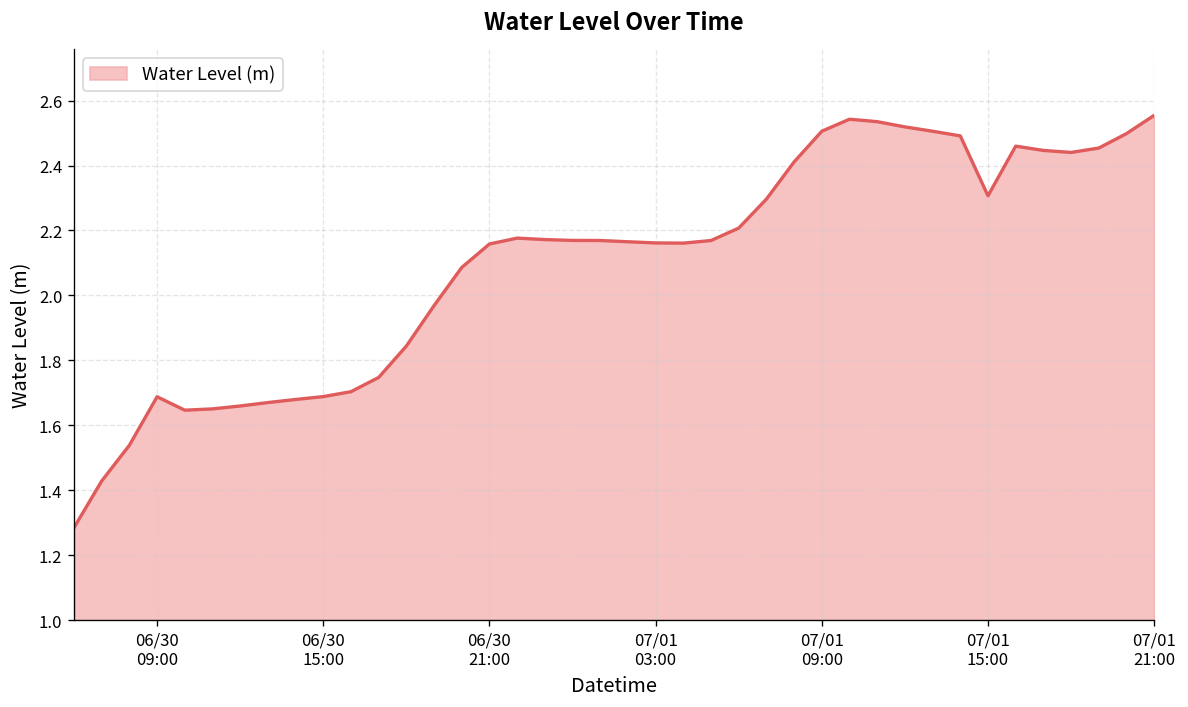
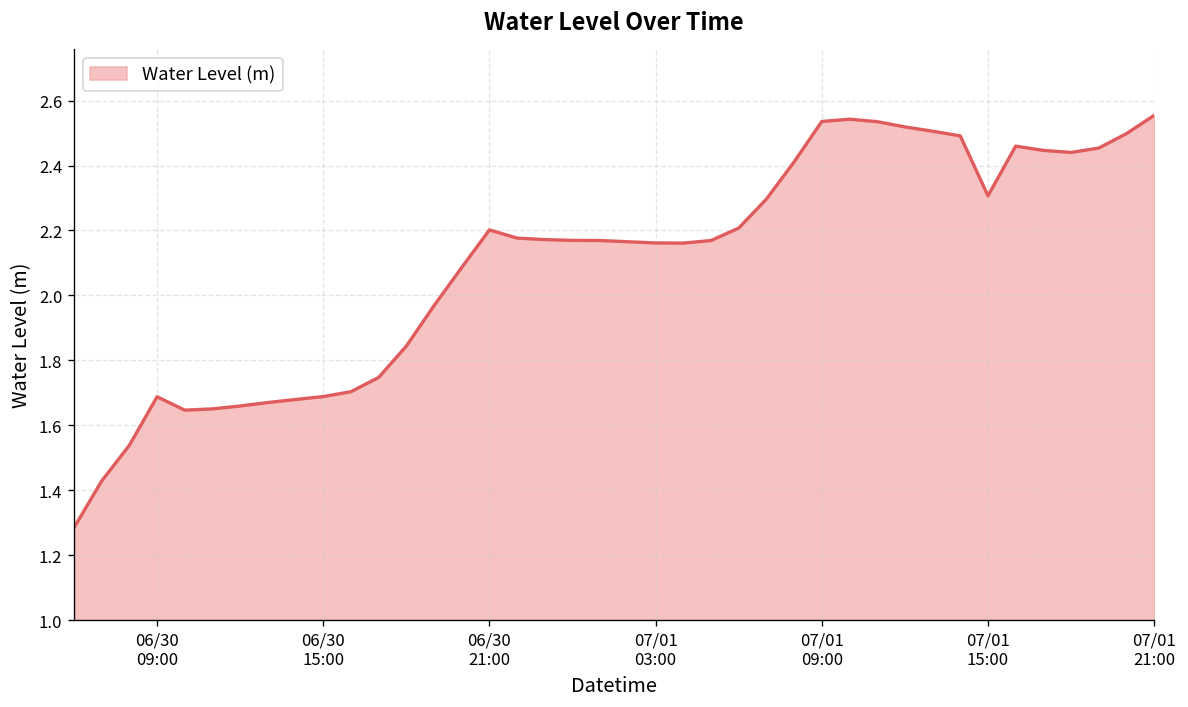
06/30 21:00: 2.16 -> 2.20
07/01 09:00: 2.51 -> 2.54
